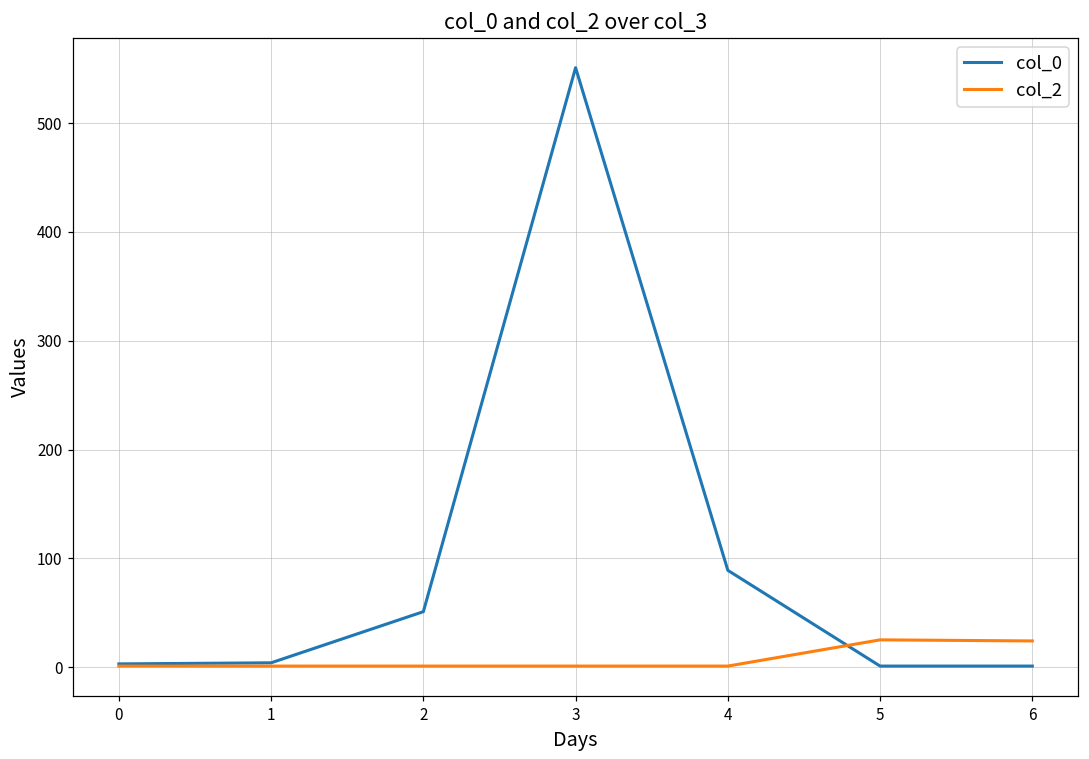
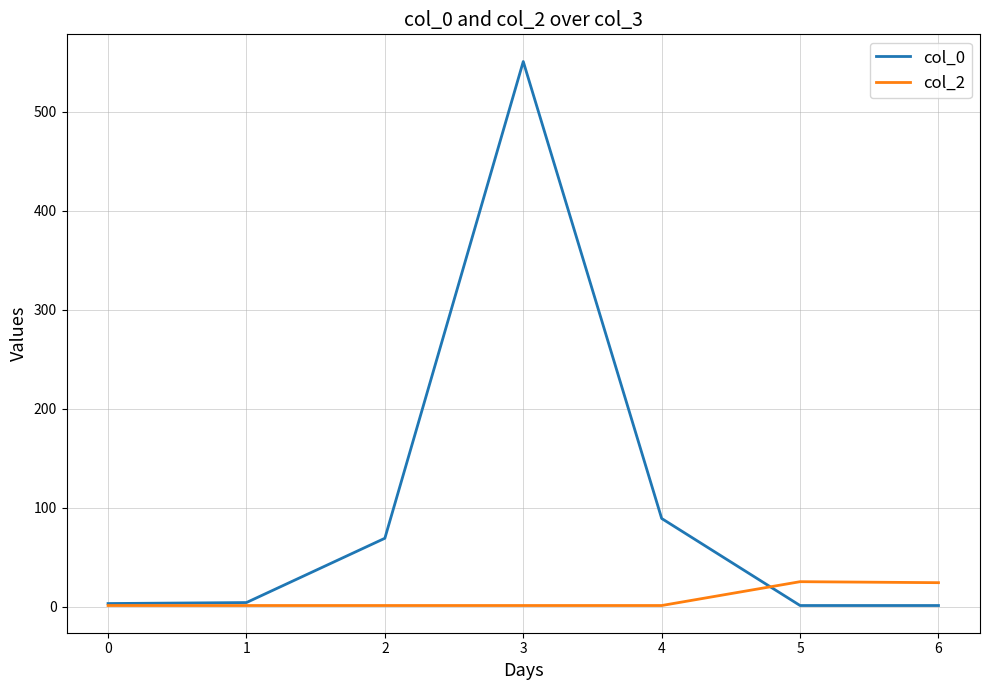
col_0, 2: 50 -> 70
